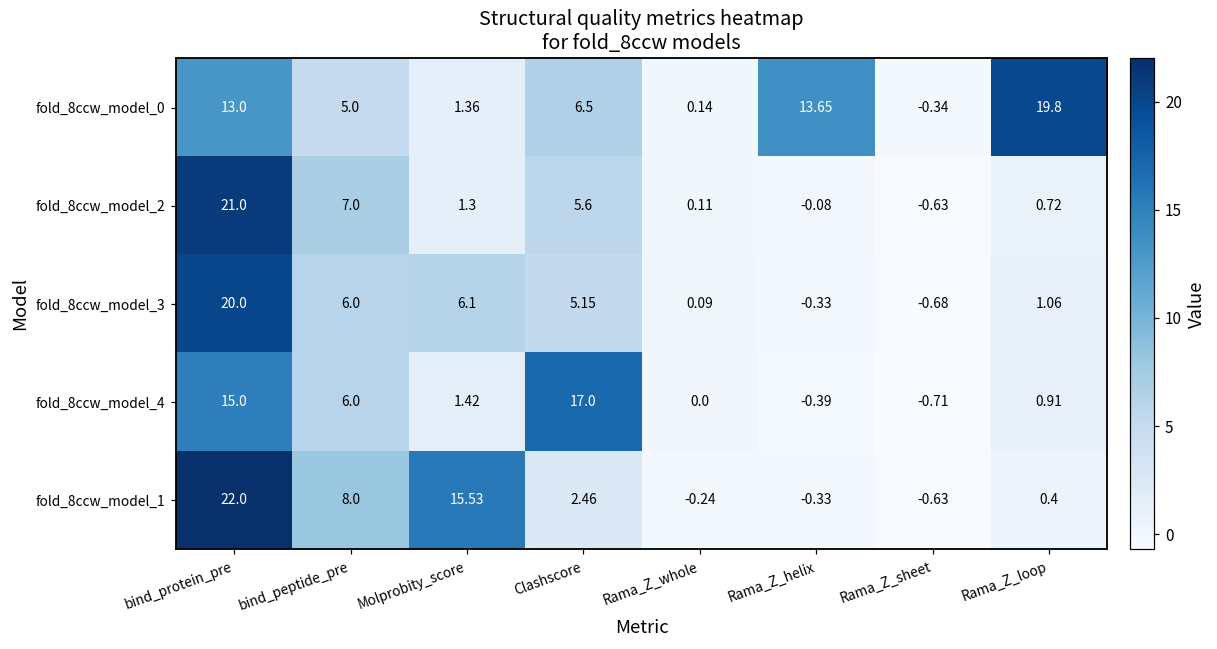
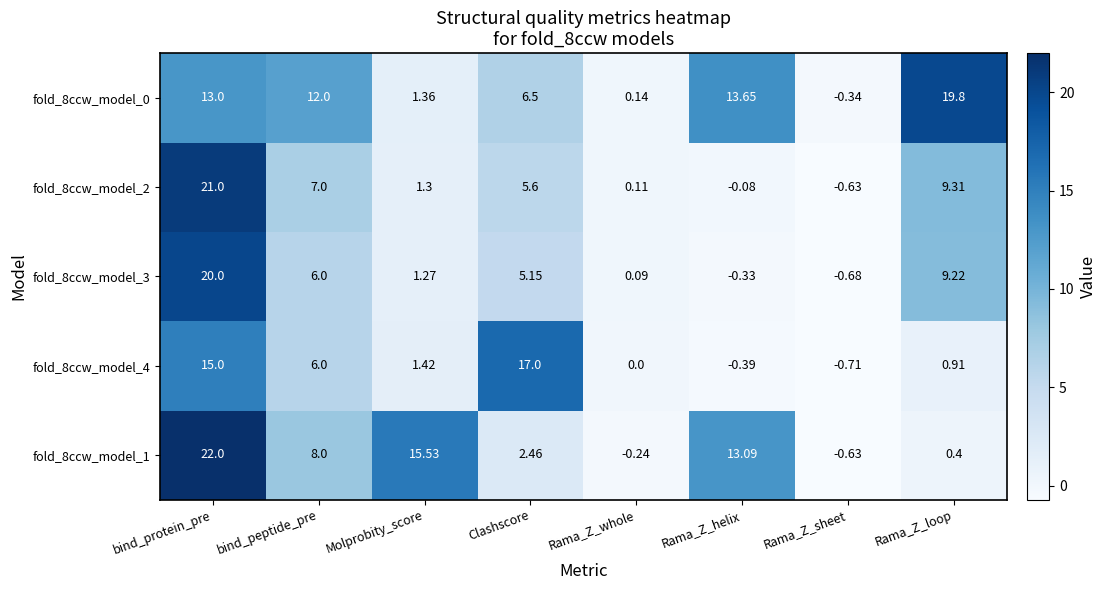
fold_8ccw_model_0, bind_peptide_pre: 5.0 -> 12.0
fold_8ccw_model_2, Rama_Z_loop: 0.72 -> 9.31
fold_8ccw_model_3, Molprobity_score: 6.1 -> 1.27
fold_8ccw_model_3, Rama_Z_loop: 1.06 -> 9.22
fold_8ccw_model_1, Rama_Z_helix: -0.33 -> 13.09
